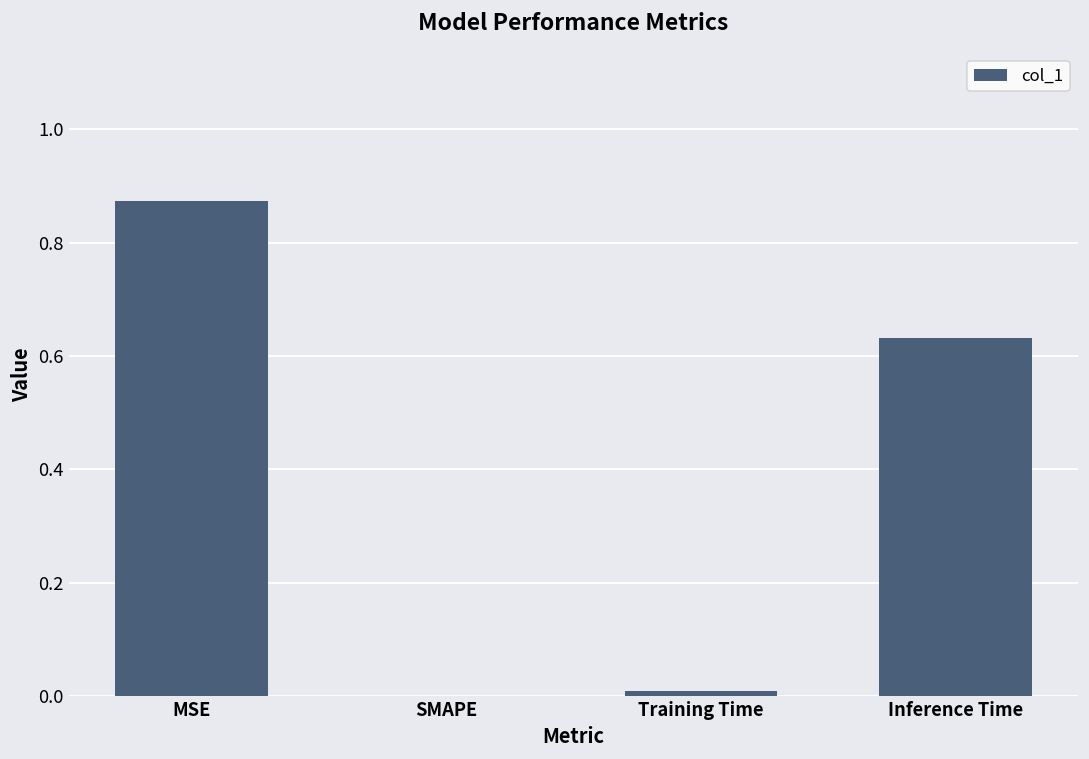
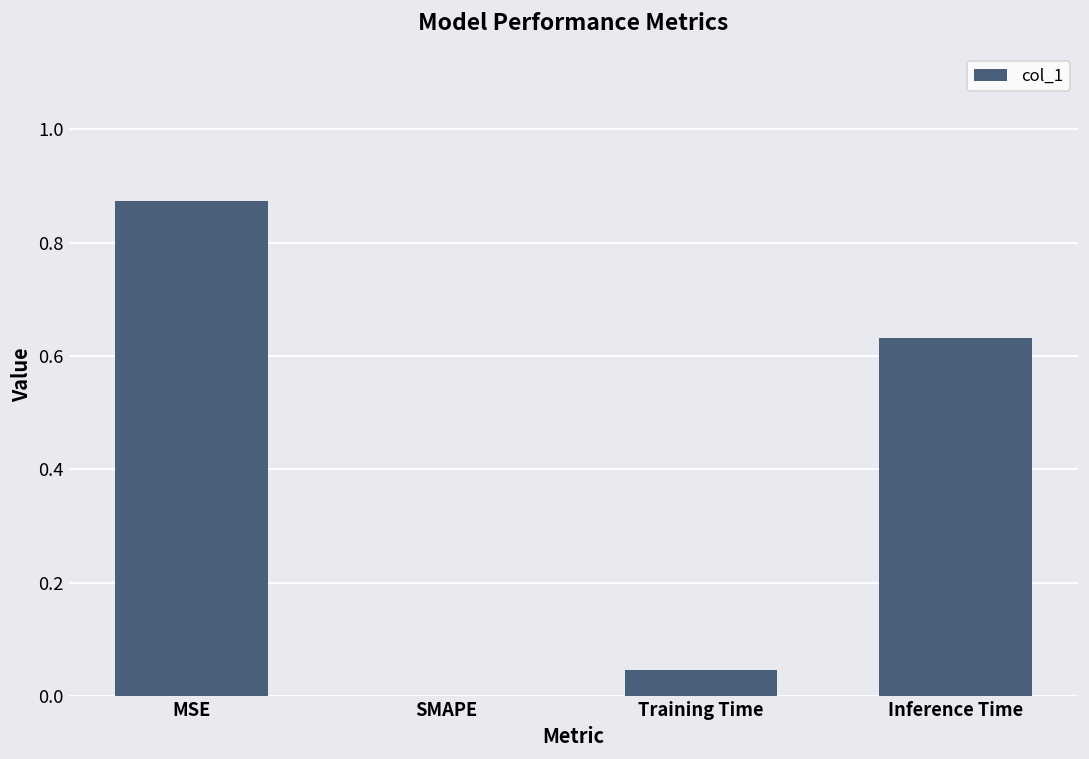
Training Time: 0.01 -> 0.05
